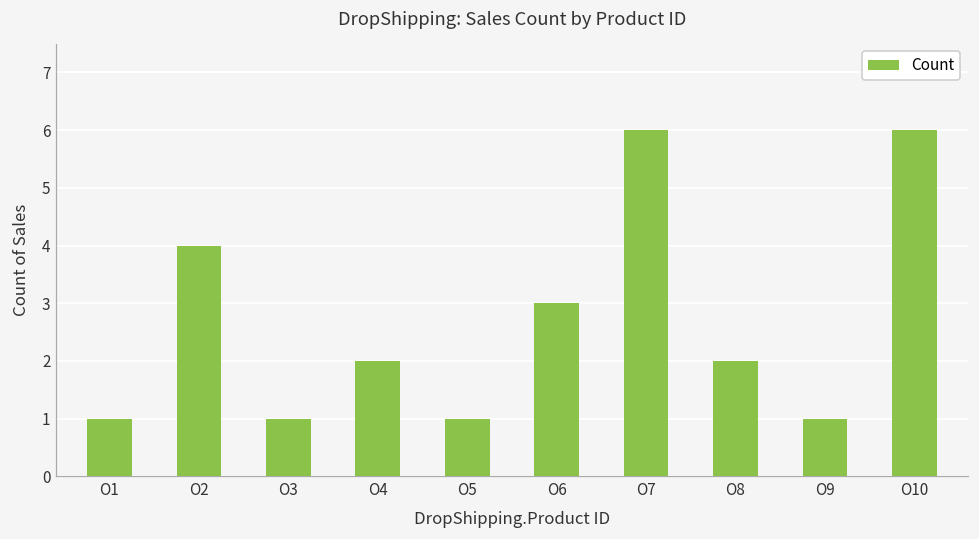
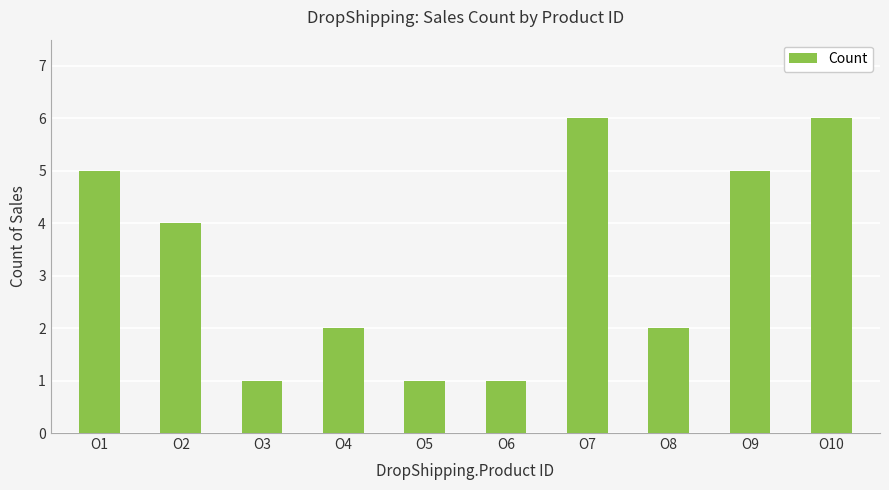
O1: 1 -> 5
O6: 3 -> 1
O9: 1 -> 5
